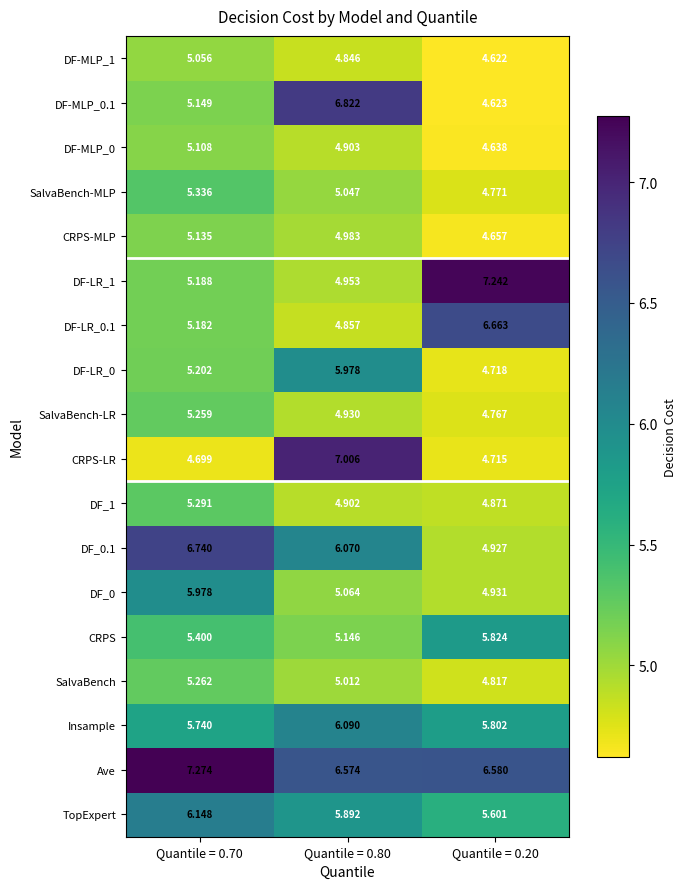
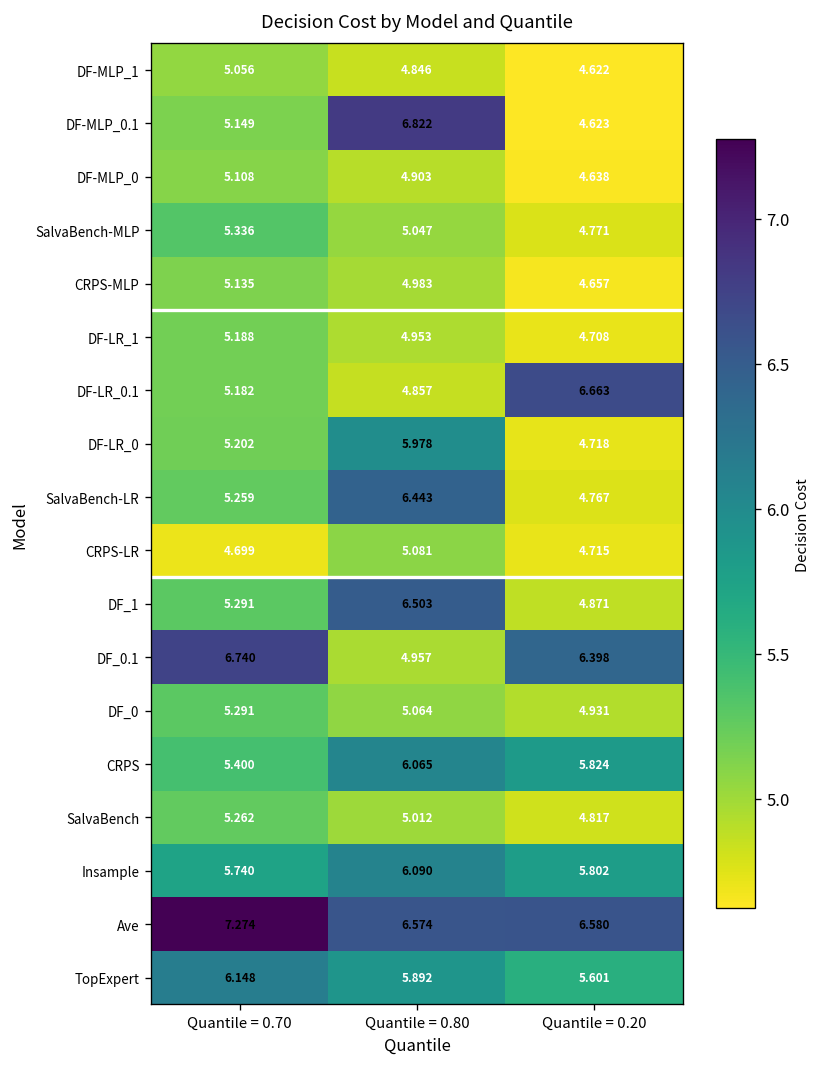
DF-LR_1, Quantile = 0.20: 7.242 -> 4.708
SalvaBench-LR, Quantile = 0.80: 4.930 -> 6.443
CRPS-LR, Quantile = 0.80: 7.006 -> 5.081
DF_1, Quantile = 0.80: 4.902 -> 6.503
DF_0.1, Quantile = 0.80: 6.070 -> 4.957
DF_0.1, Quantile = 0.20: 4.927 -> 6.398
DF_0, Quantile = 0.70: 5.978 -> 5.291
CRPS, Quantile = 0.80: 5.146 -> 6.065
